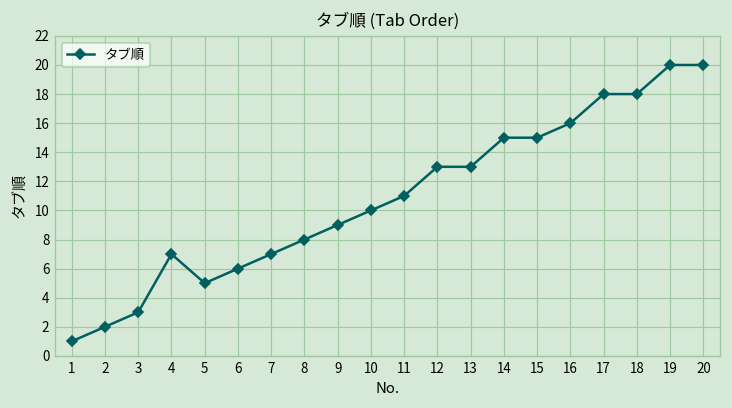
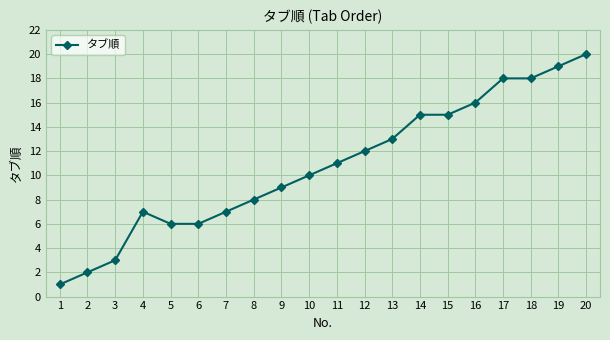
5: 5 -> 6
12: 13 -> 12
19: 20 -> 19
